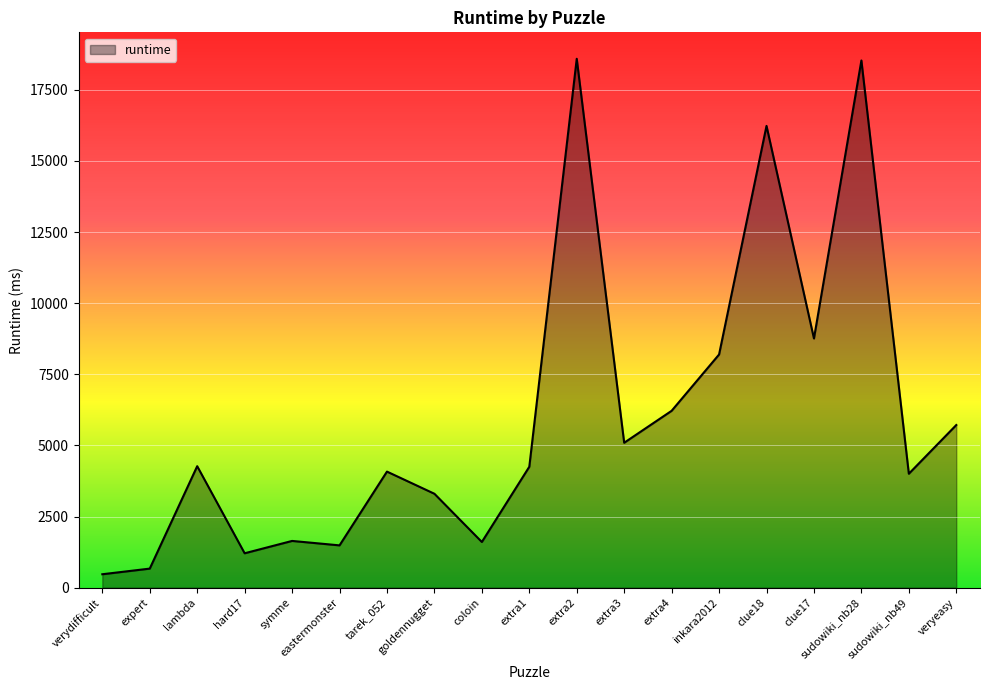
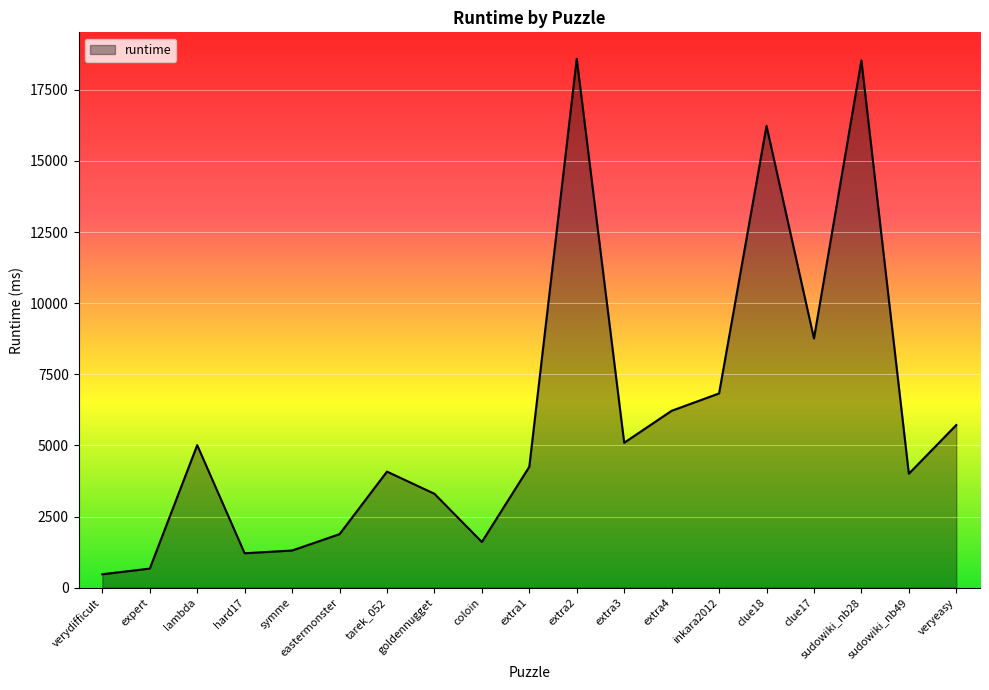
lambda: 4300 -> 5000
symme: 1600 -> 1300
eastermonster: 1500 -> 1900
inkara2012: 8200 -> 6800
